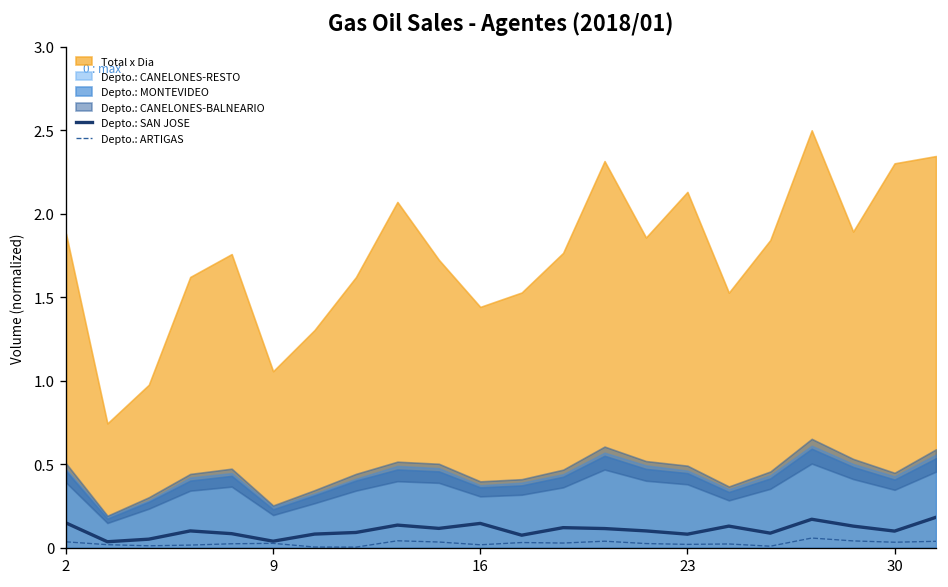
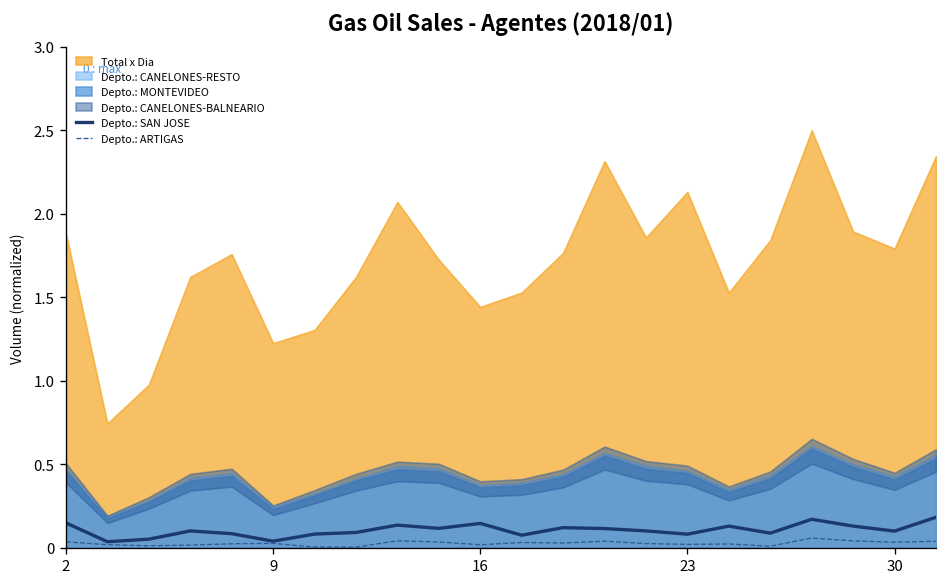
Total x Dia, 9: 1.06 -> 1.23
Total x Dia, 30: 2.30 -> 1.79
